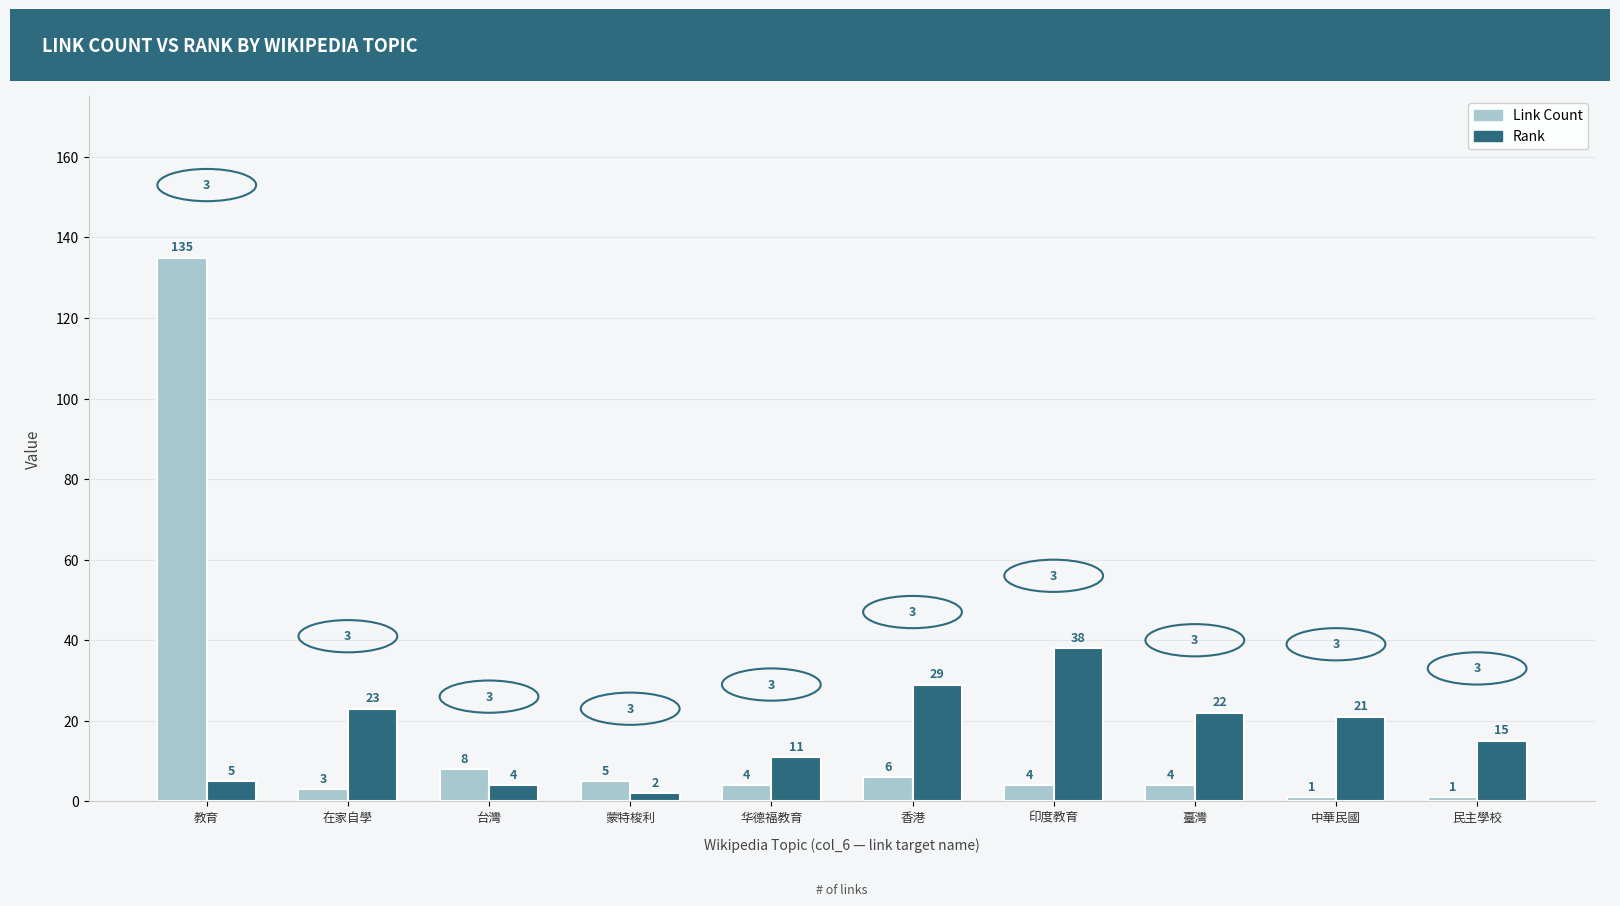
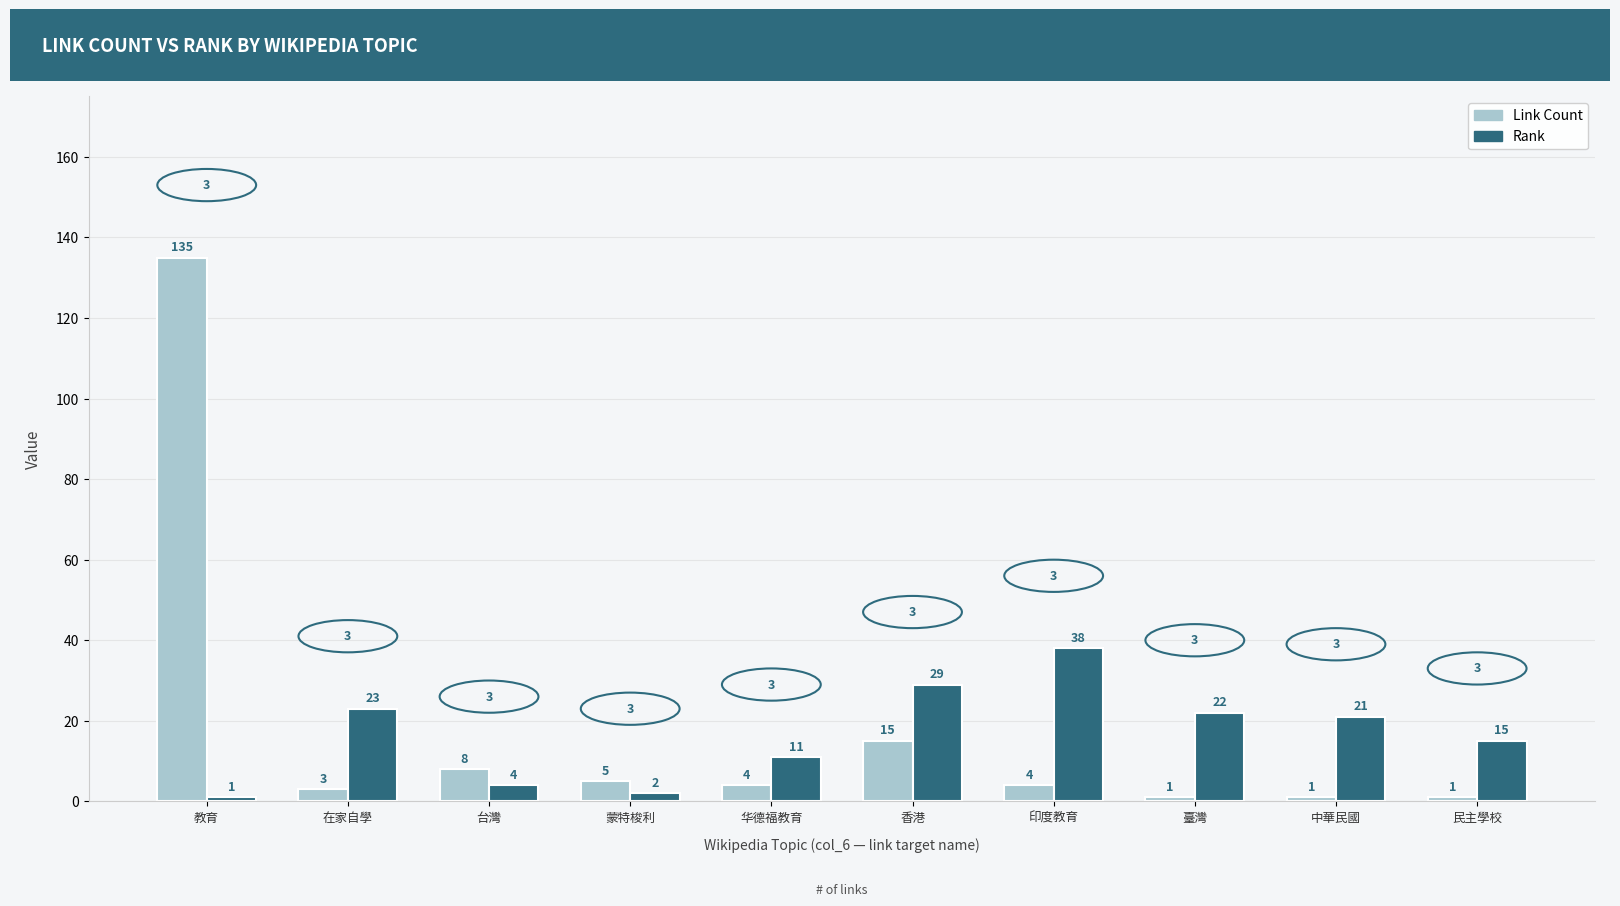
Rank, 教育: 5 -> 1
Link Count, 香港: 6 -> 15
Link Count, 臺灣: 4 -> 1
